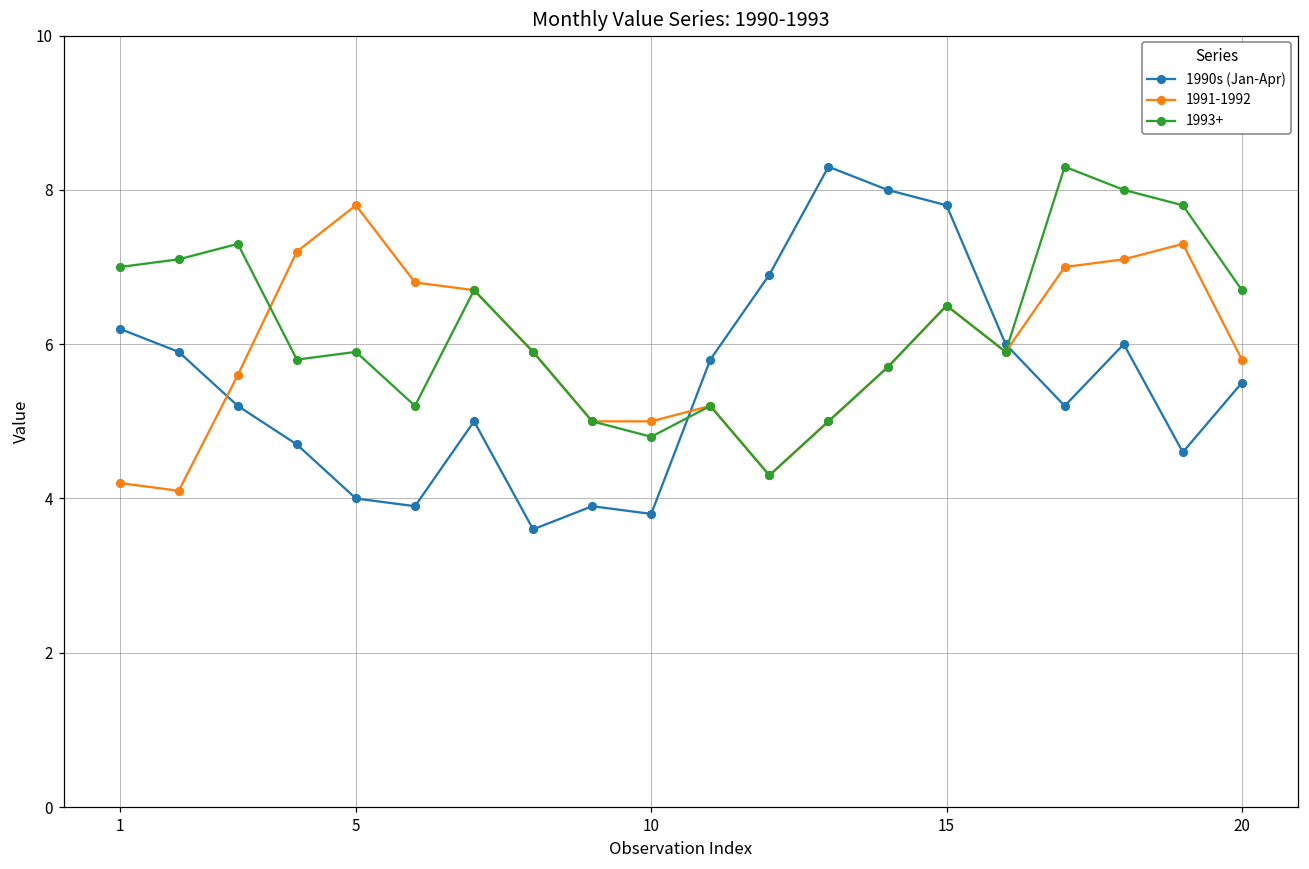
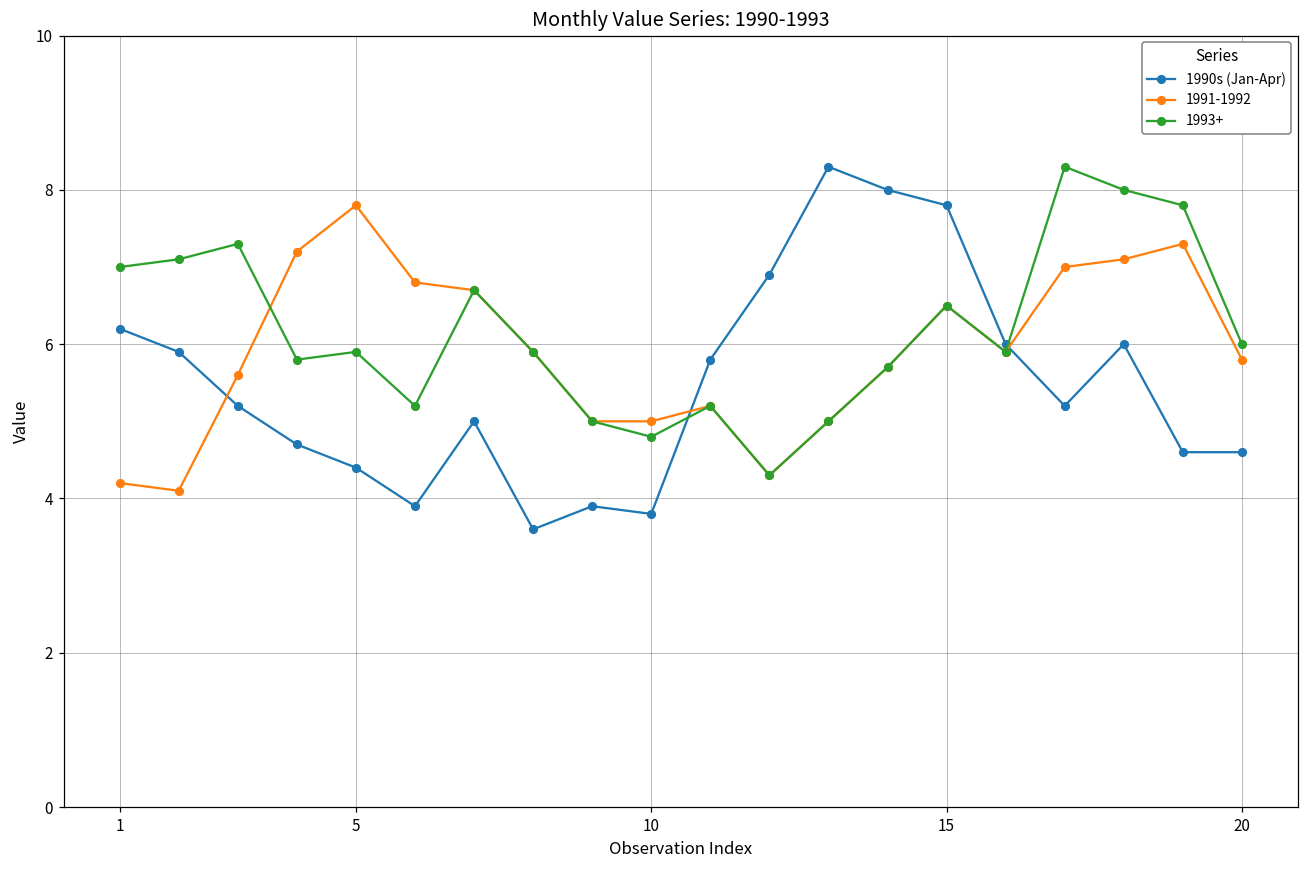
1990s (Jan-Apr), 5: 4.0 -> 4.4
1990s (Jan-Apr), 20: 5.5 -> 4.6
1993+, 20: 6.7 -> 6.0
